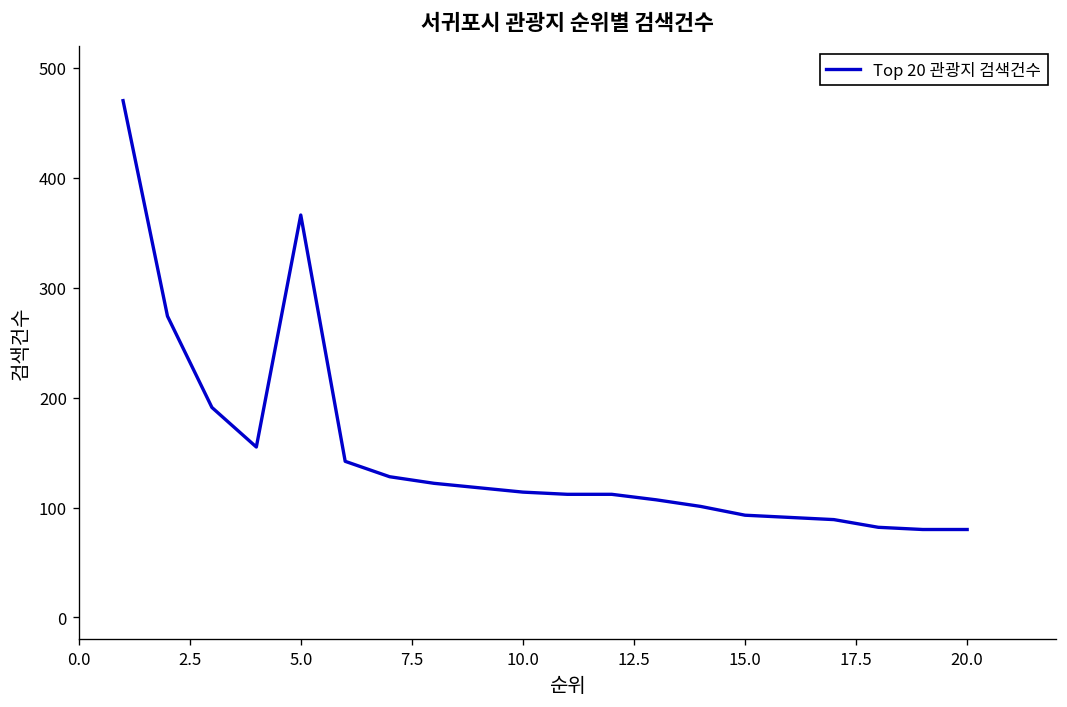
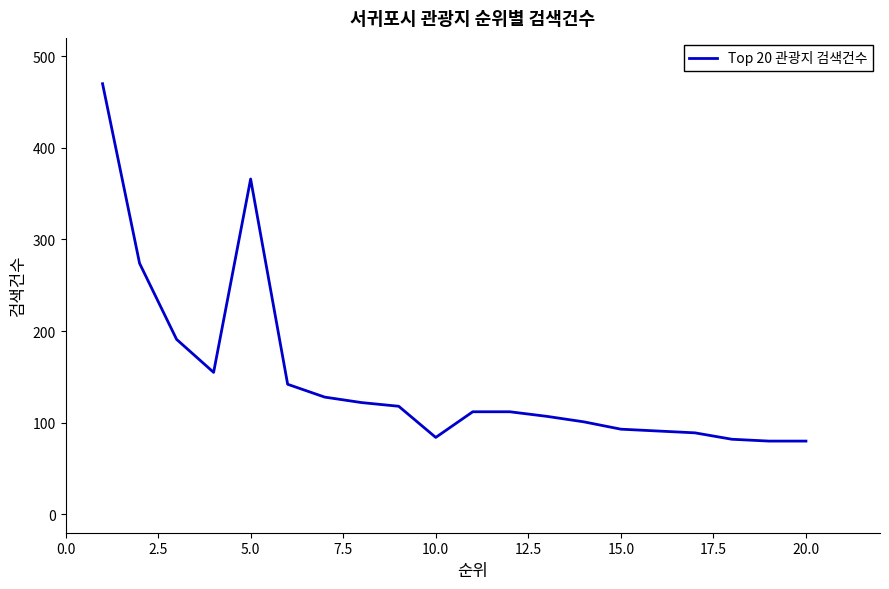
10.0: 110 -> 80
